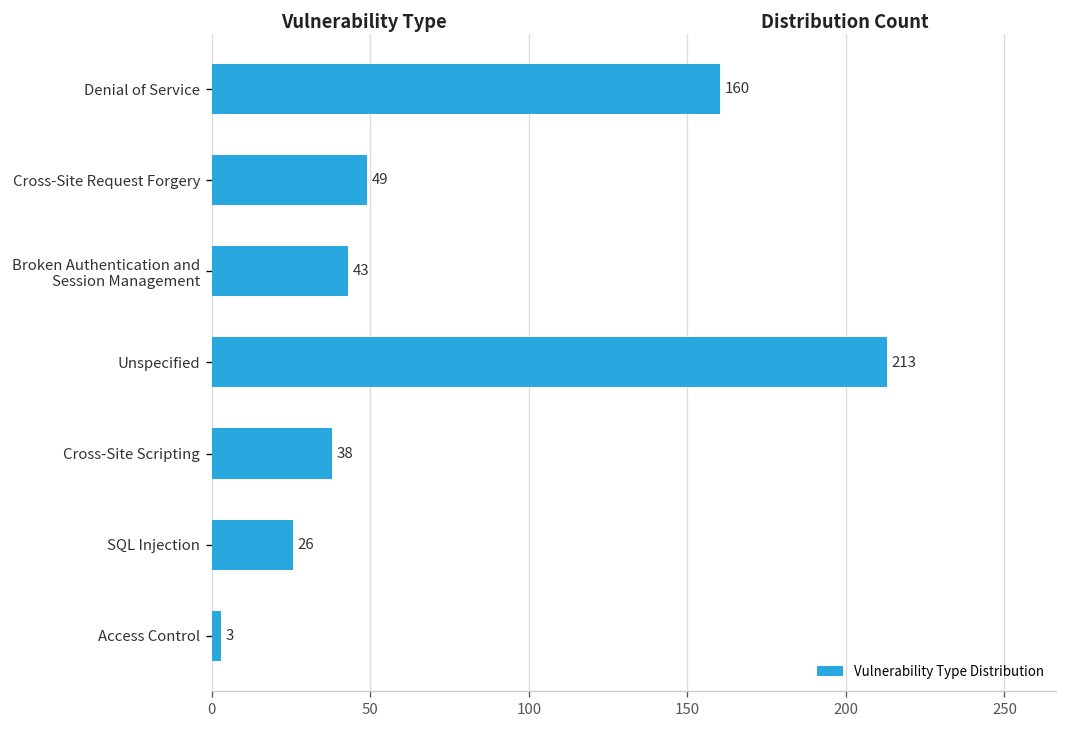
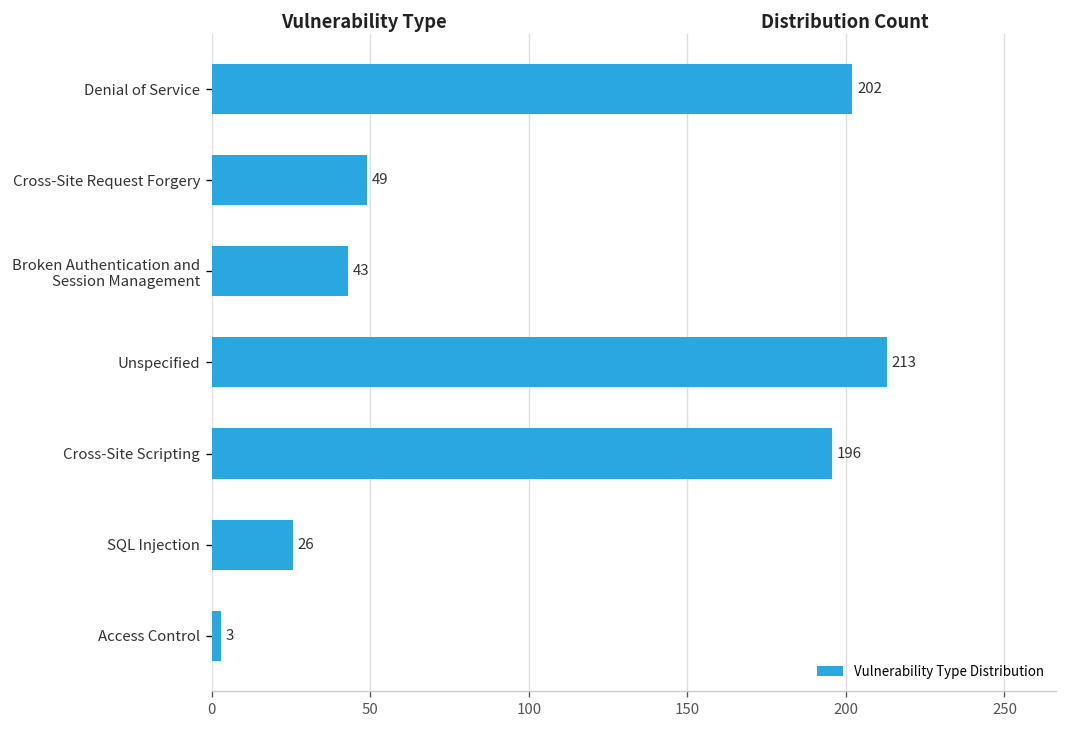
Denial of Service: 160 -> 202
Cross-Site Scripting: 38 -> 196
